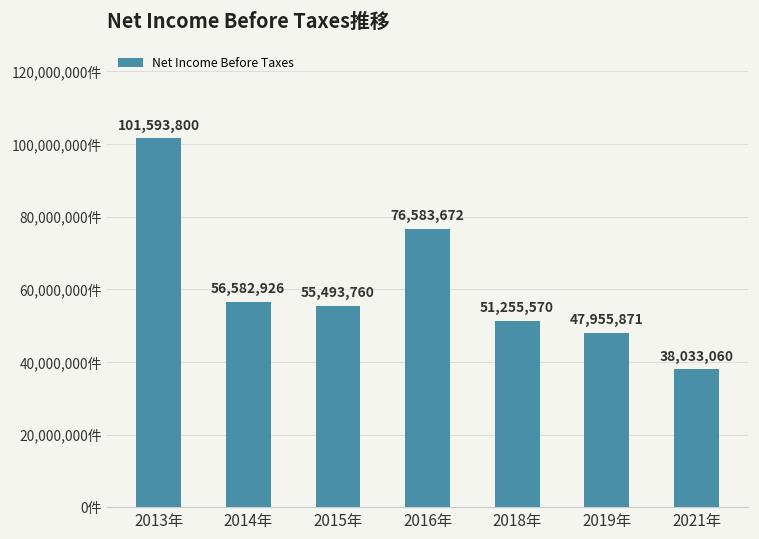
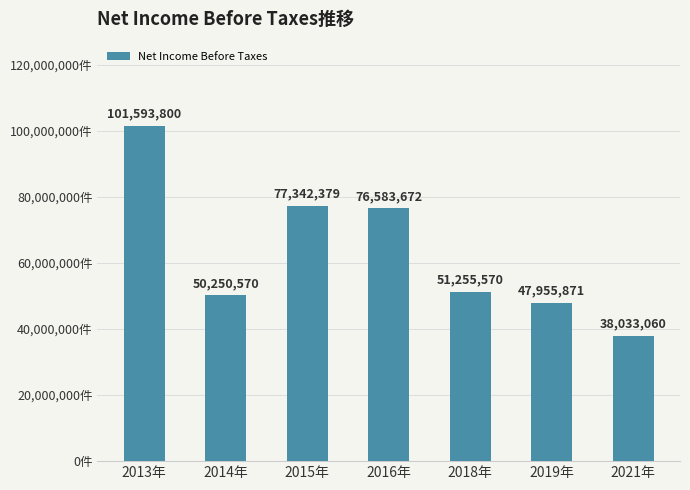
2014年: 56,582,926 -> 50,250,570
2015年: 55,493,760 -> 77,342,379
